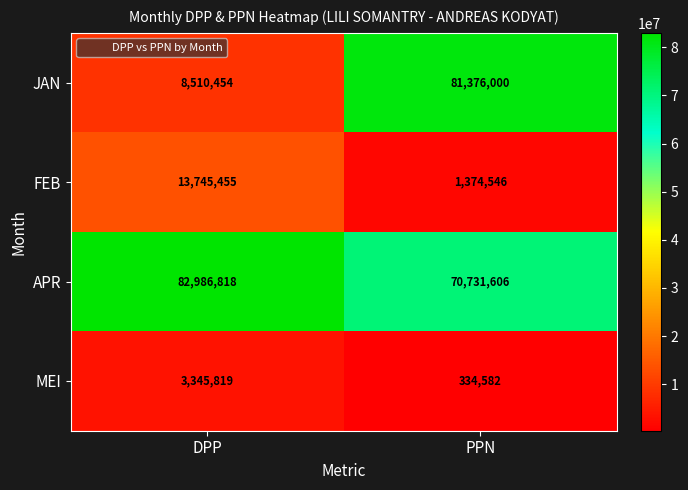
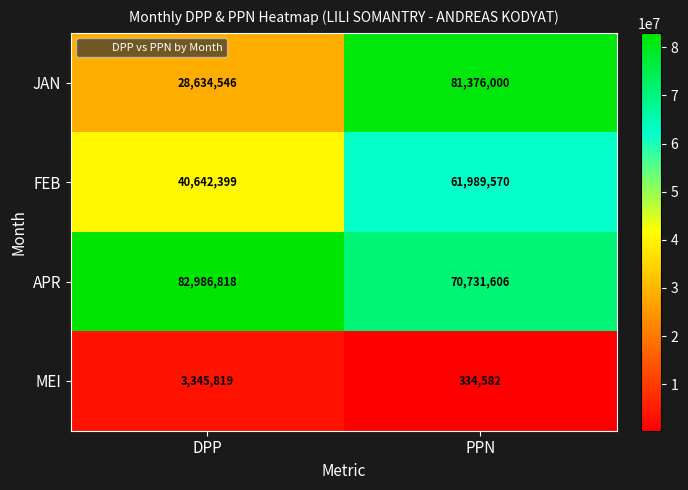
JAN, DPP: 8,510,454 -> 28,634,546
FEB, DPP: 13,745,455 -> 40,642,399
FEB, PPN: 1,374,546 -> 61,989,570
